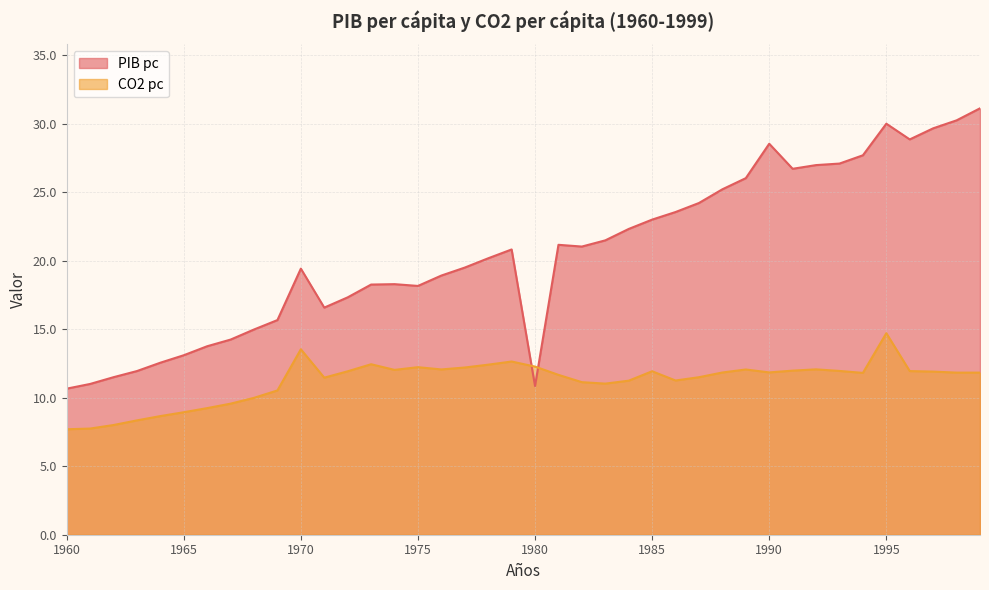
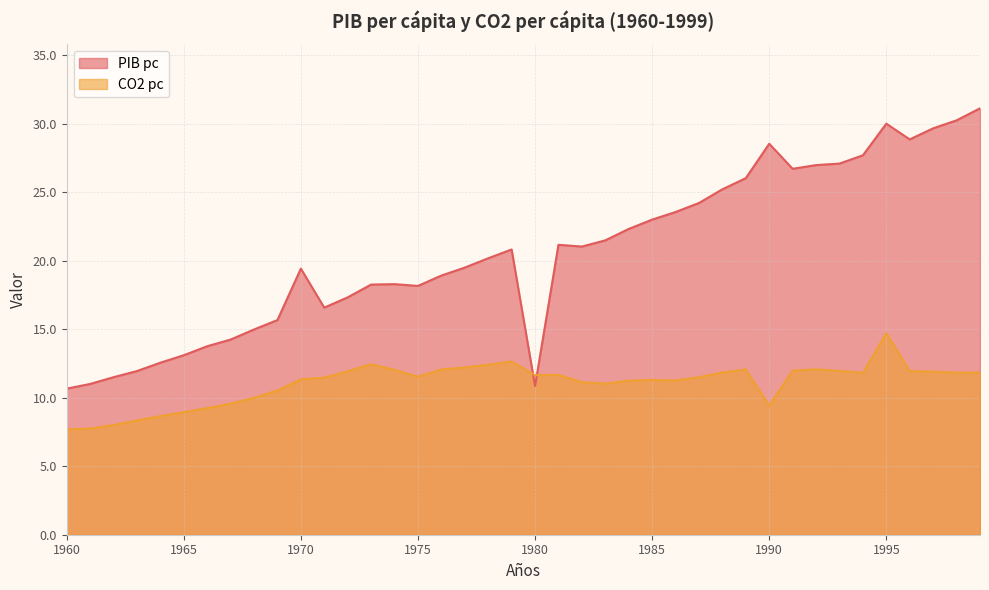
CO2 pc, 1970: 13.5 -> 11.3
CO2 pc, 1975: 12.2 -> 11.5
CO2 pc, 1980: 12.3 -> 11.7
CO2 pc, 1985: 11.9 -> 11.3
CO2 pc, 1990: 11.9 -> 9.4
